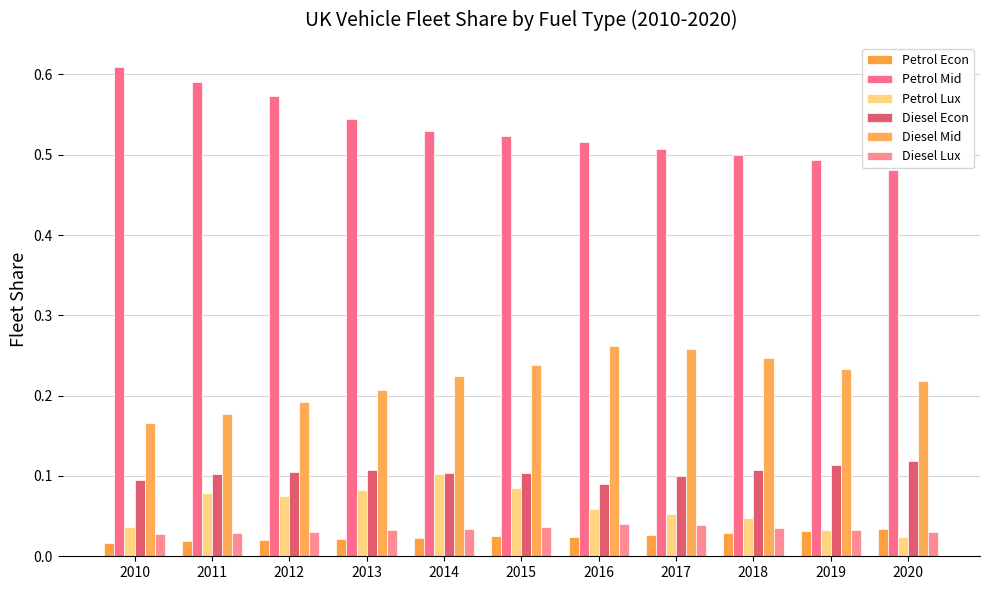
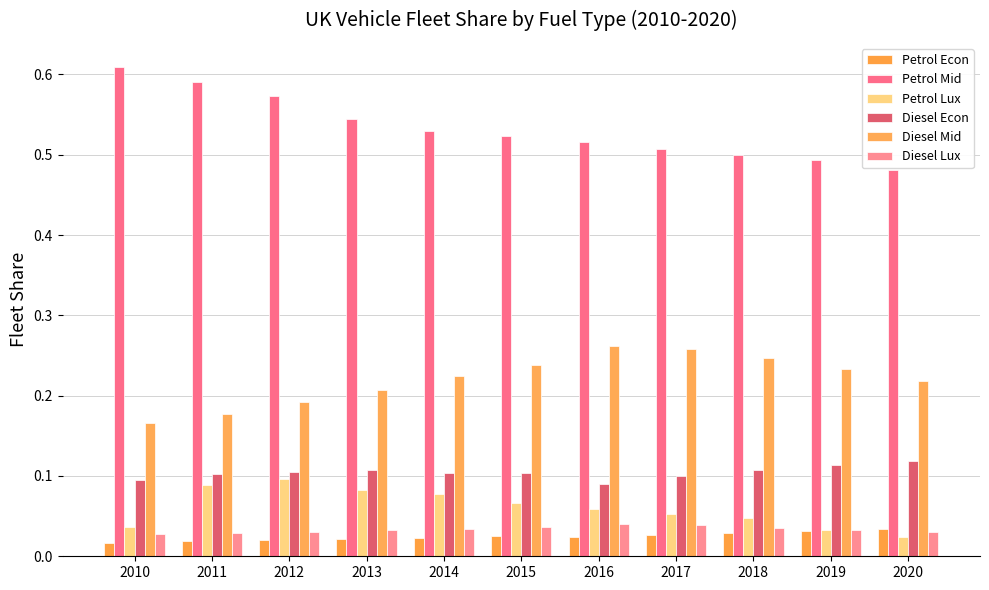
Petrol Lux, 2011: 0.08 -> 0.09
Petrol Lux, 2012: 0.07 -> 0.10
Petrol Lux, 2014: 0.10 -> 0.08
Petrol Lux, 2015: 0.08 -> 0.07
